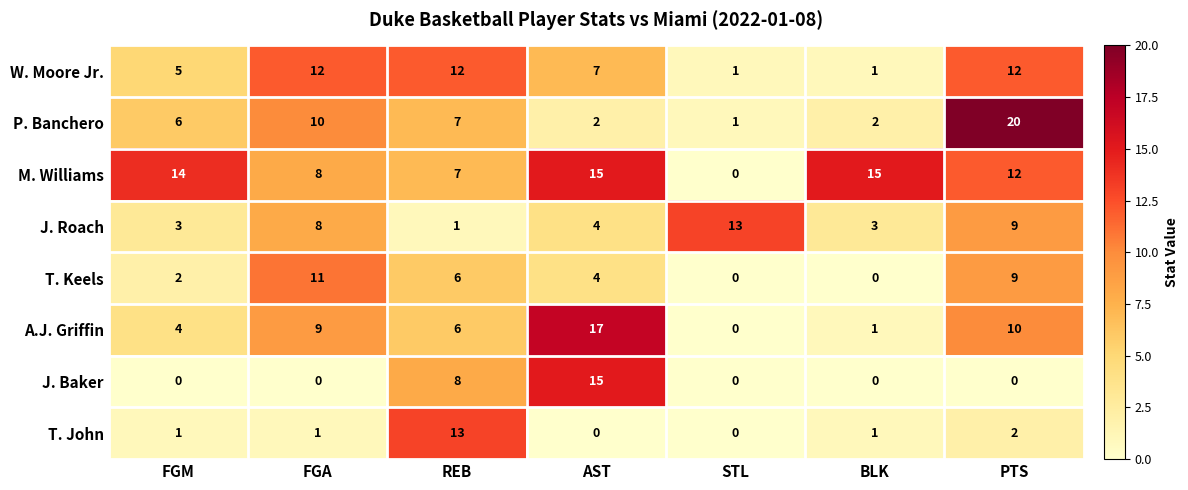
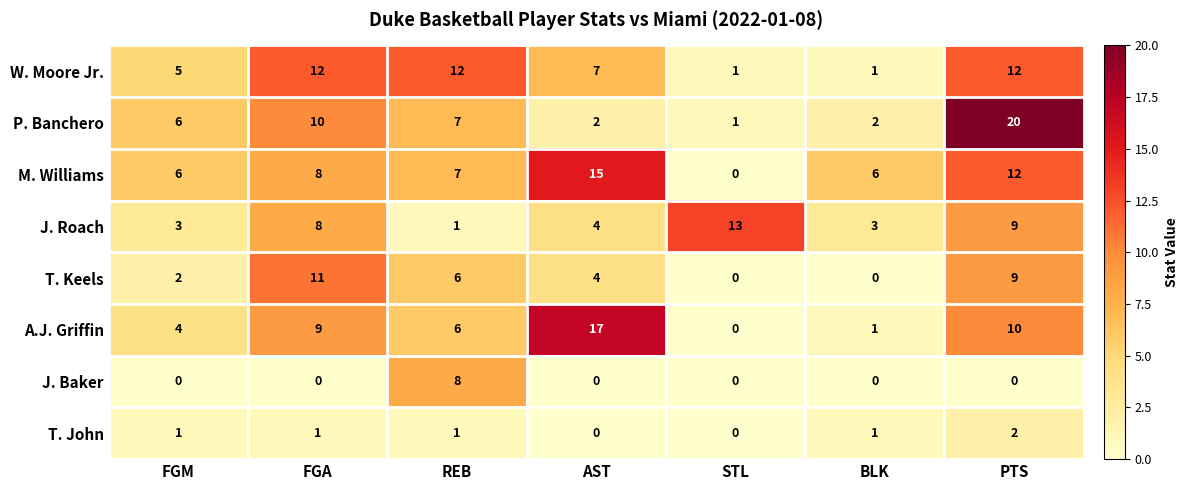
M. Williams, FGM: 14 -> 6
M. Williams, BLK: 15 -> 6
J. Baker, AST: 15 -> 0
T. John, REB: 13 -> 1
